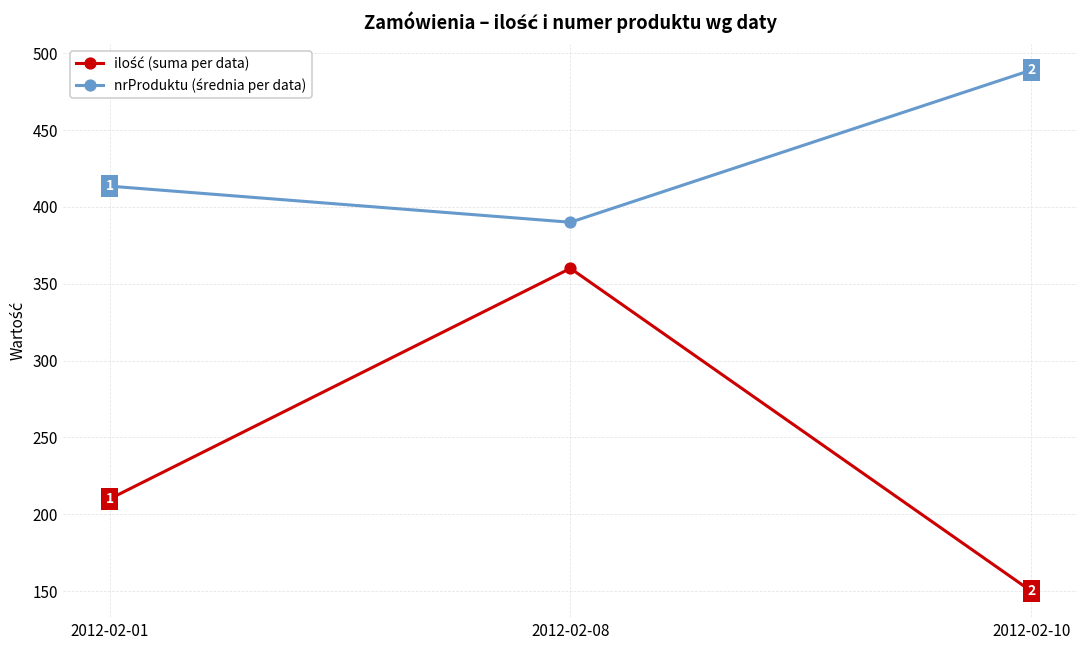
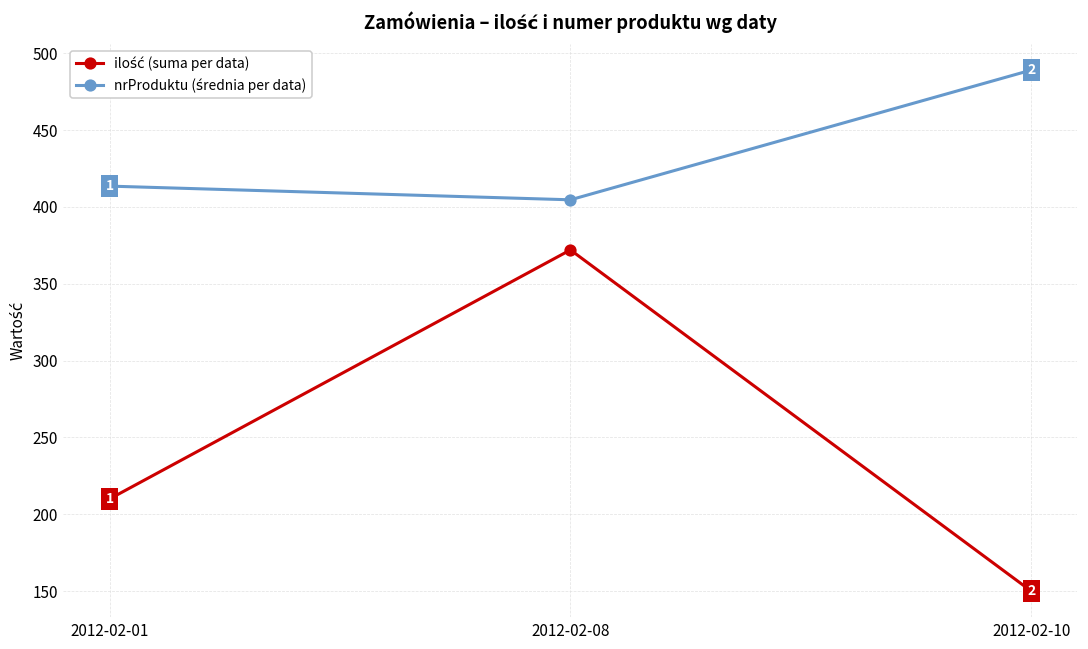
ilość (suma per data), 2012-02-08: 360 -> 372
nrProduktu (średnia per data), 2012-02-08: 390 -> 405
